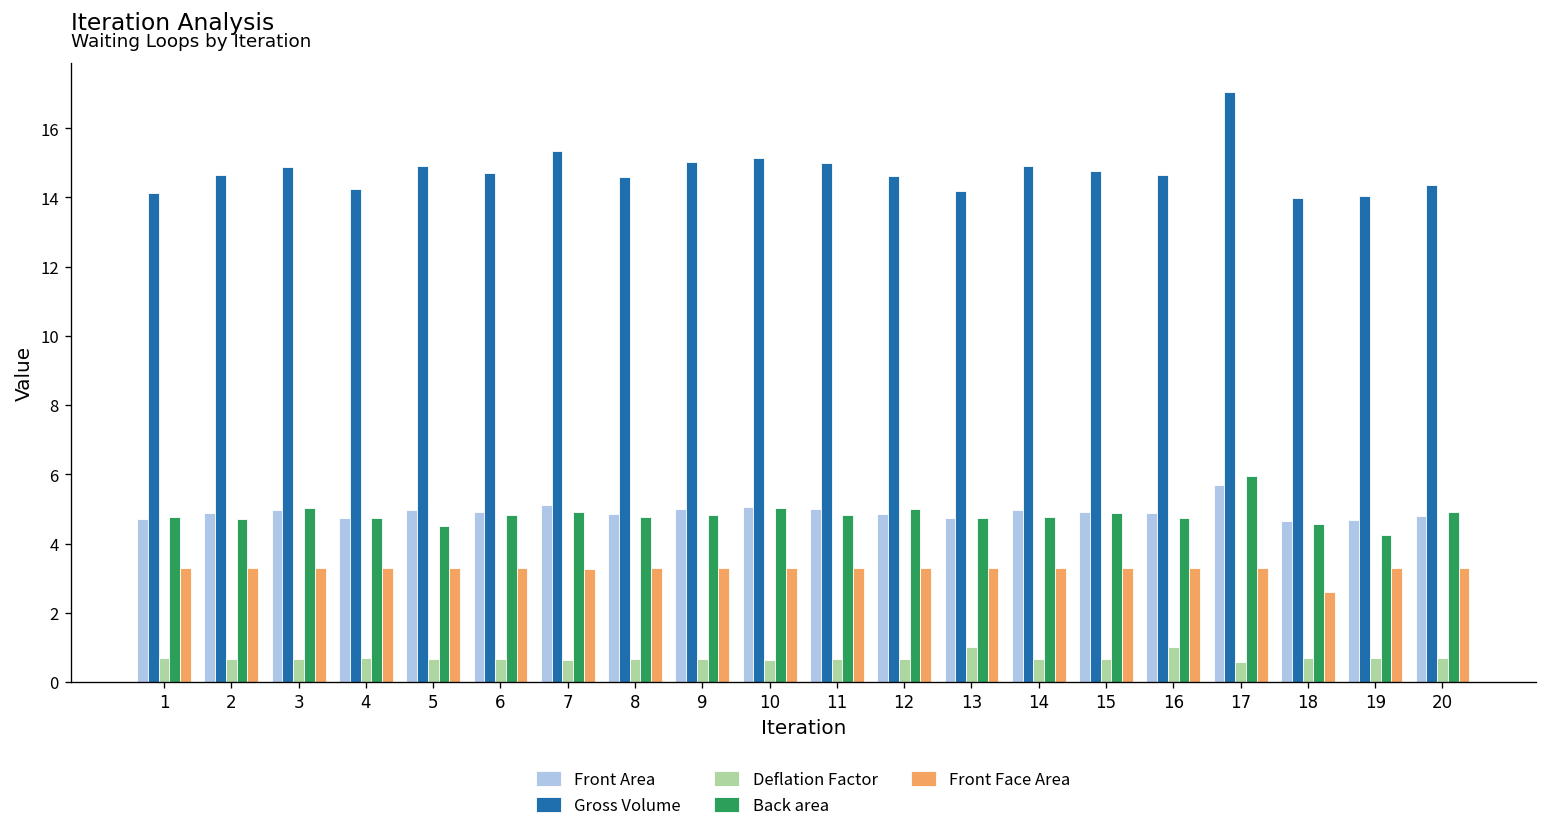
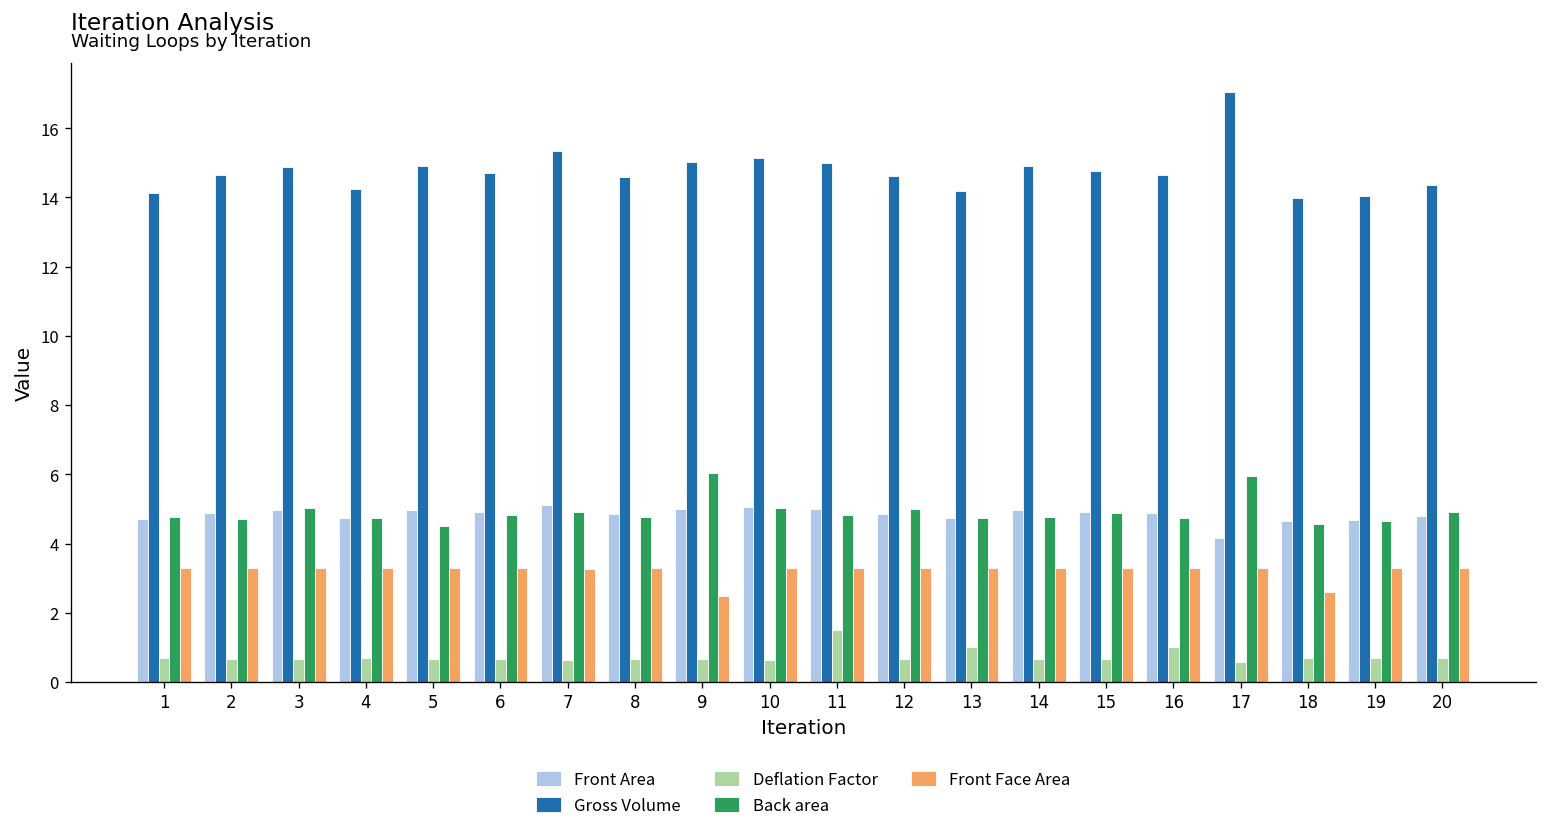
Back area, 9: 4.8 -> 6.0
Front Face Area, 9: 3.3 -> 2.5
Deflation Factor, 11: 0.7 -> 1.5
Front Area, 17: 5.7 -> 4.1
Back area, 19: 4.2 -> 4.7
